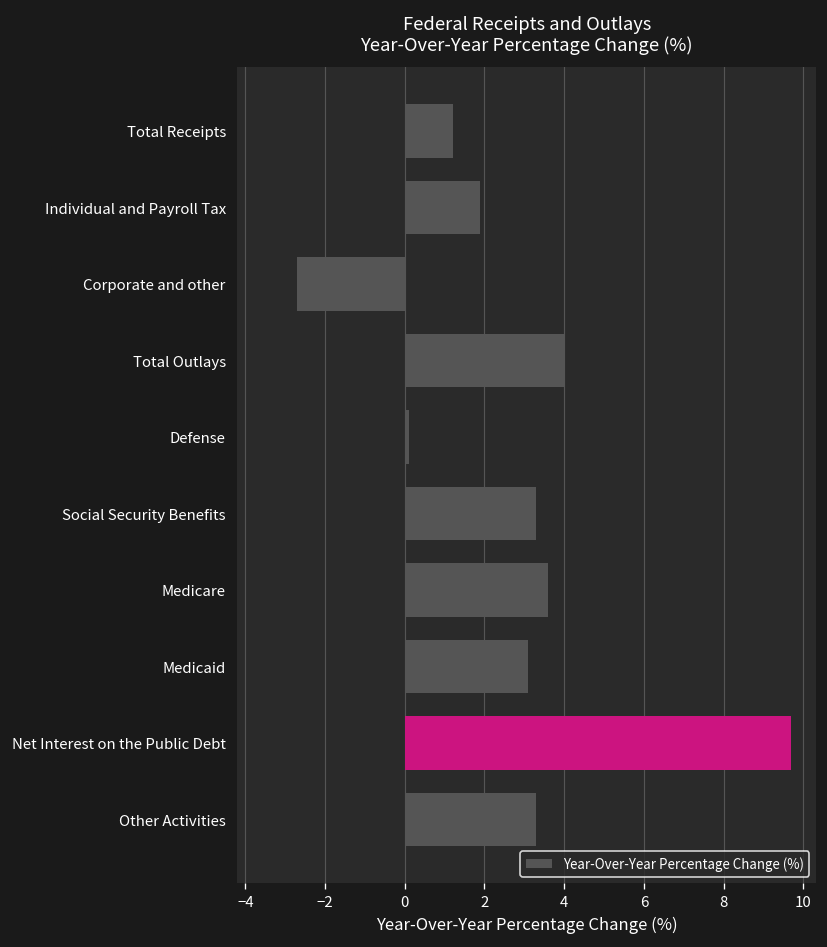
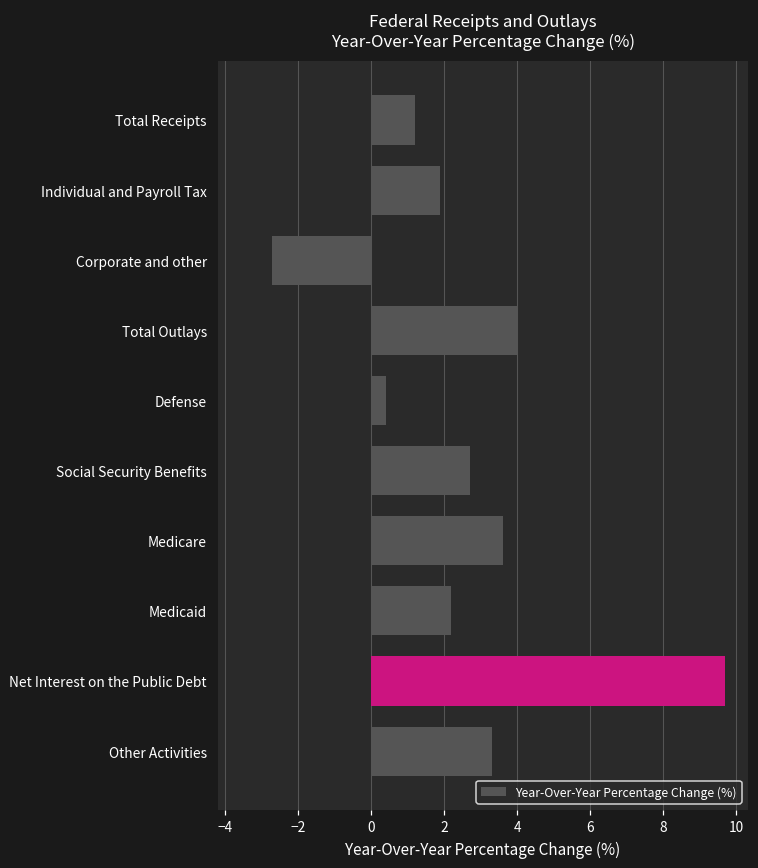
Defense: 0.1 -> 0.4
Social Security Benefits: 3.3 -> 2.7
Medicaid: 3.1 -> 2.2
